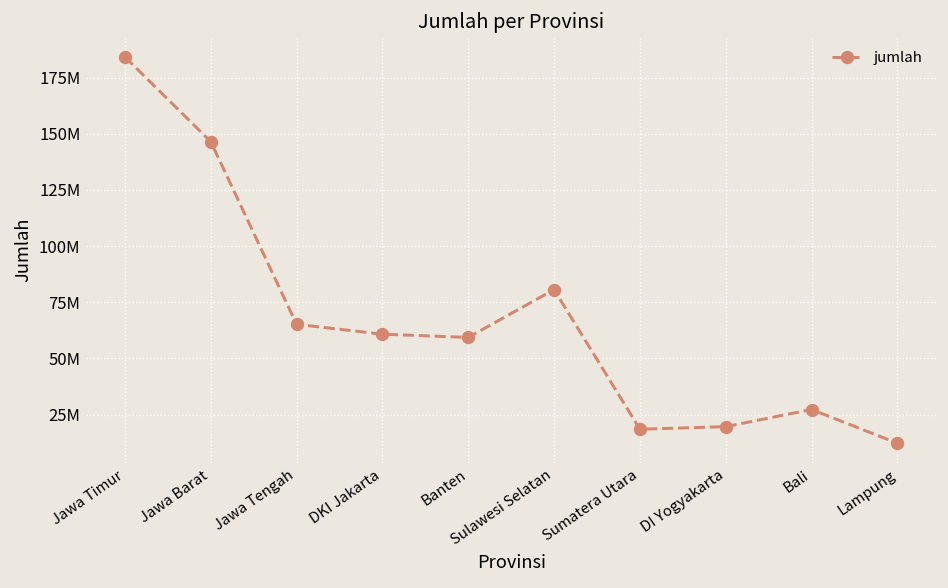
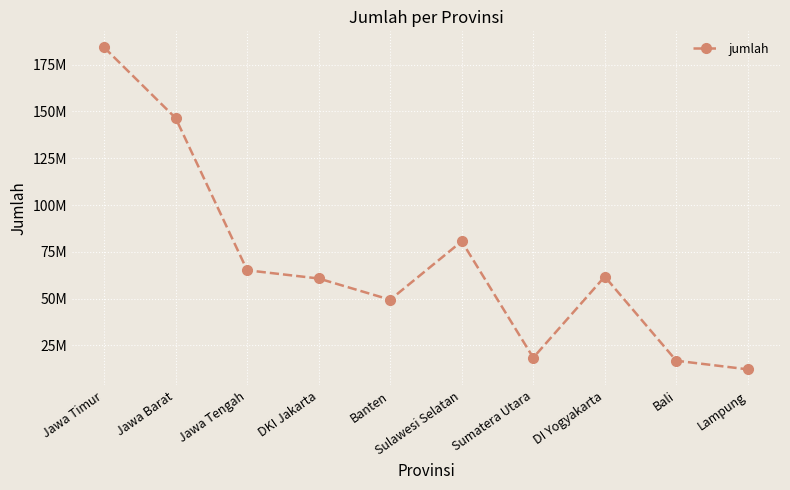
Banten: 59000000 -> 49000000
DI Yogyakarta: 20000000 -> 62000000
Bali: 27000000 -> 17000000
